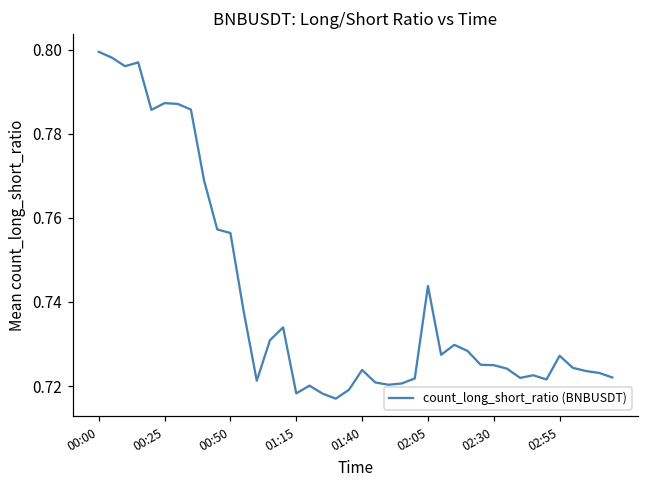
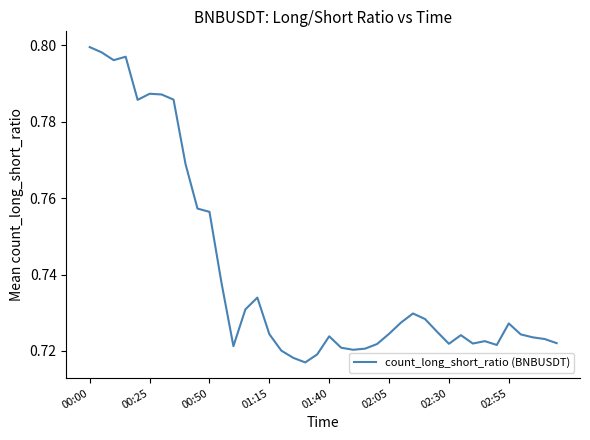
01:15: 0.718 -> 0.724
02:05: 0.744 -> 0.724
02:30: 0.725 -> 0.722
